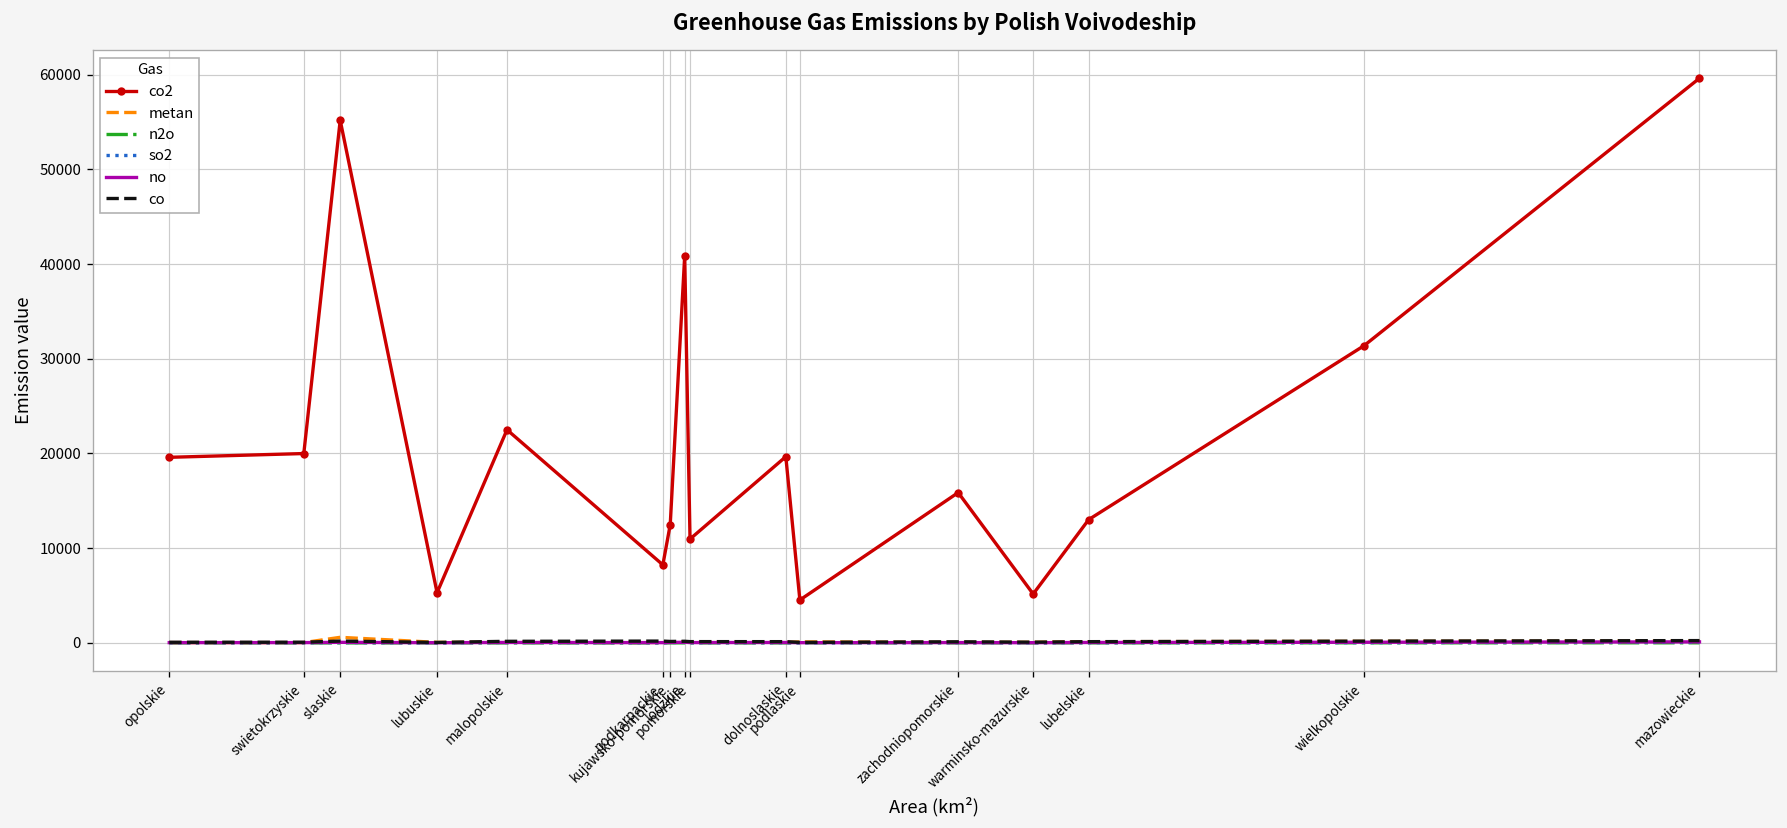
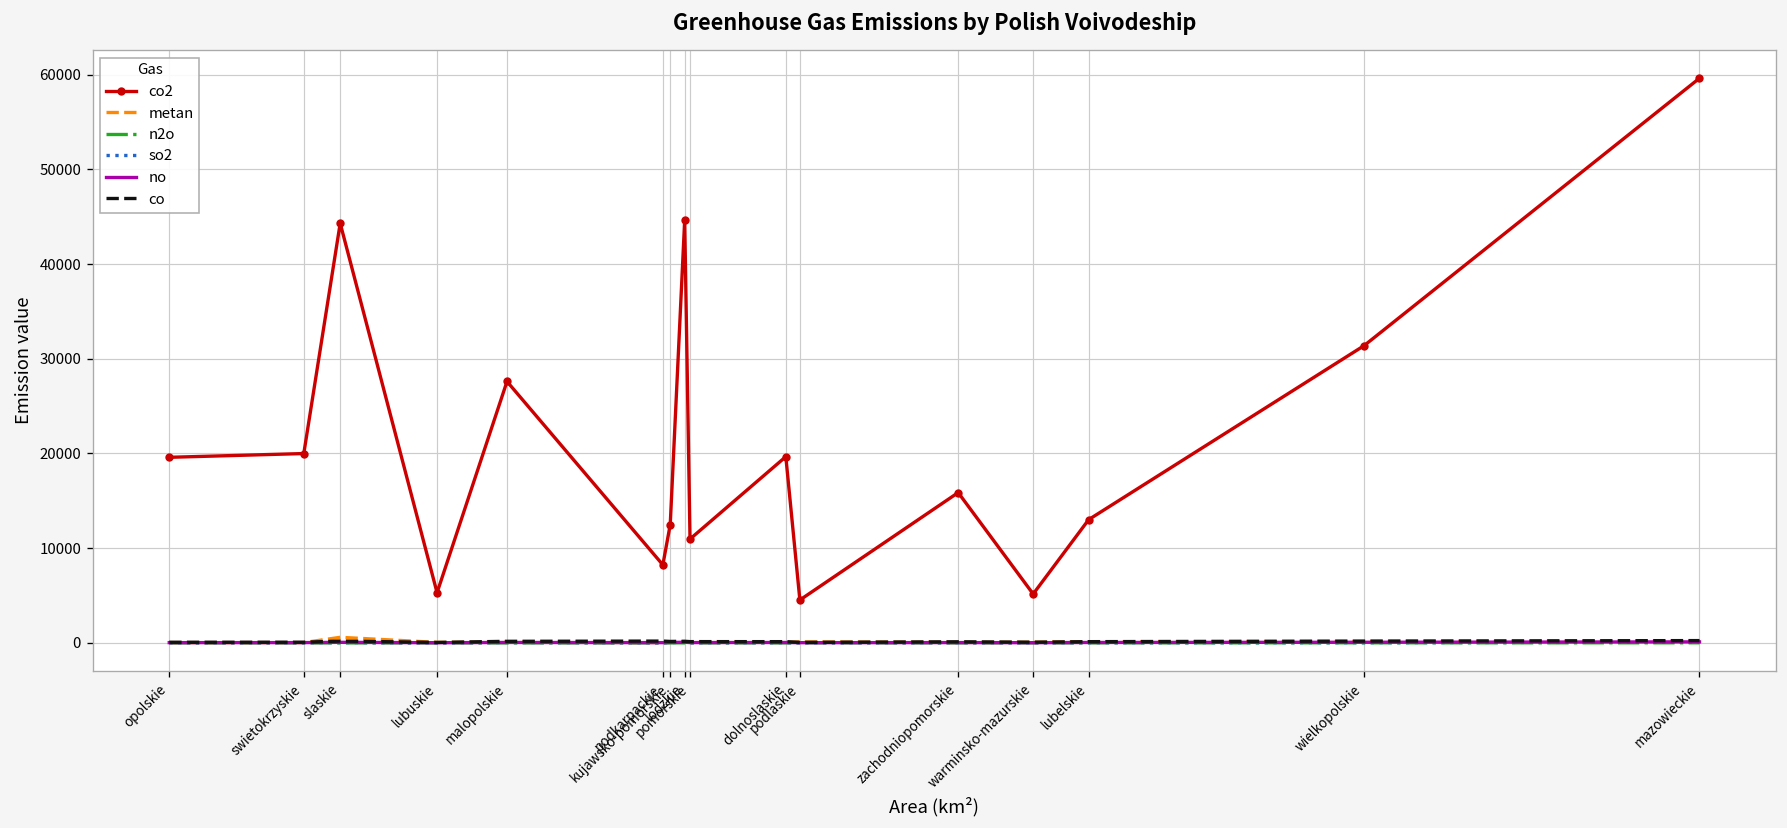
co2, slaskie: 55000 -> 44000
co2, malopolskie: 23000 -> 28000
co2, lodzkie: 41000 -> 45000
